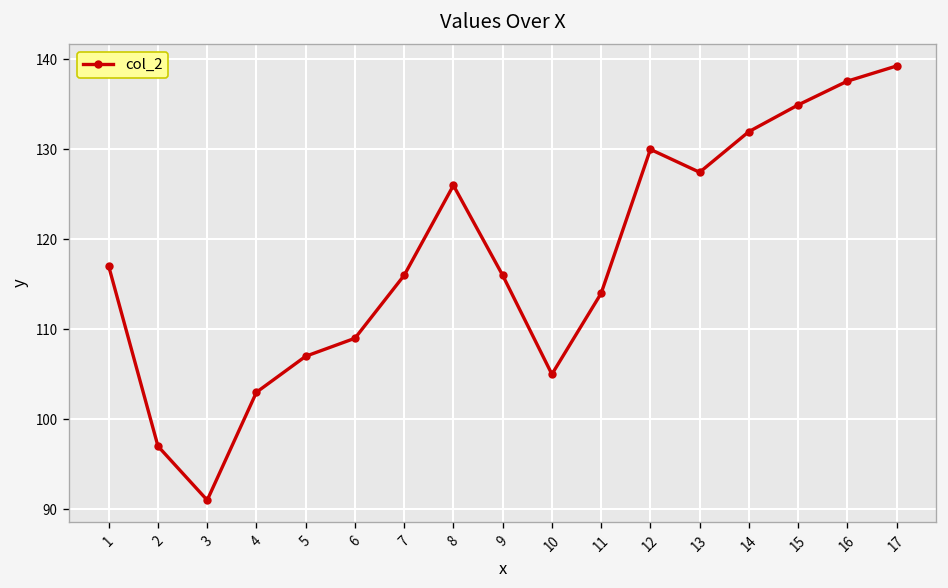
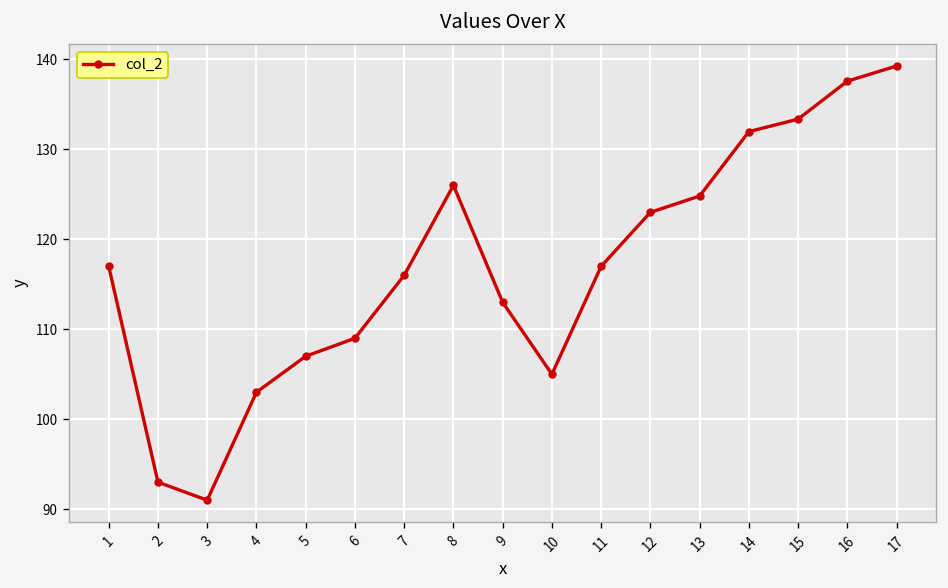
2: 97 -> 93
9: 116 -> 113
11: 114 -> 117
12: 130 -> 123
13: 127 -> 125
15: 135 -> 133
